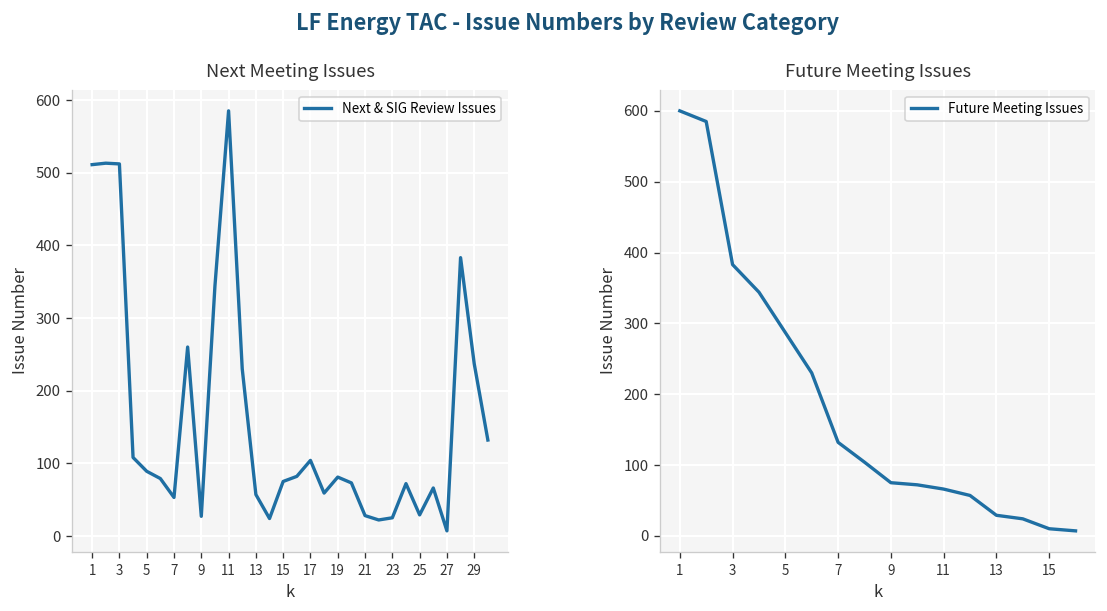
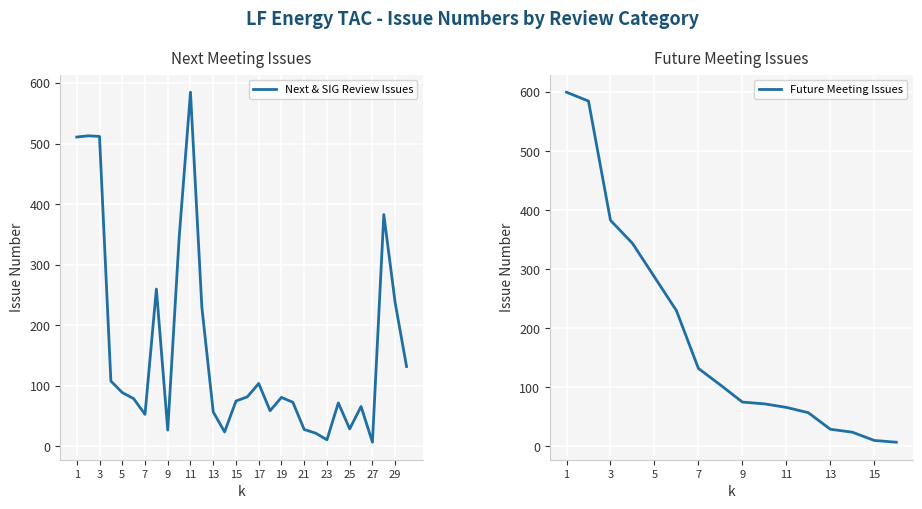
Next Meeting Issues, 23: 30 -> 10
